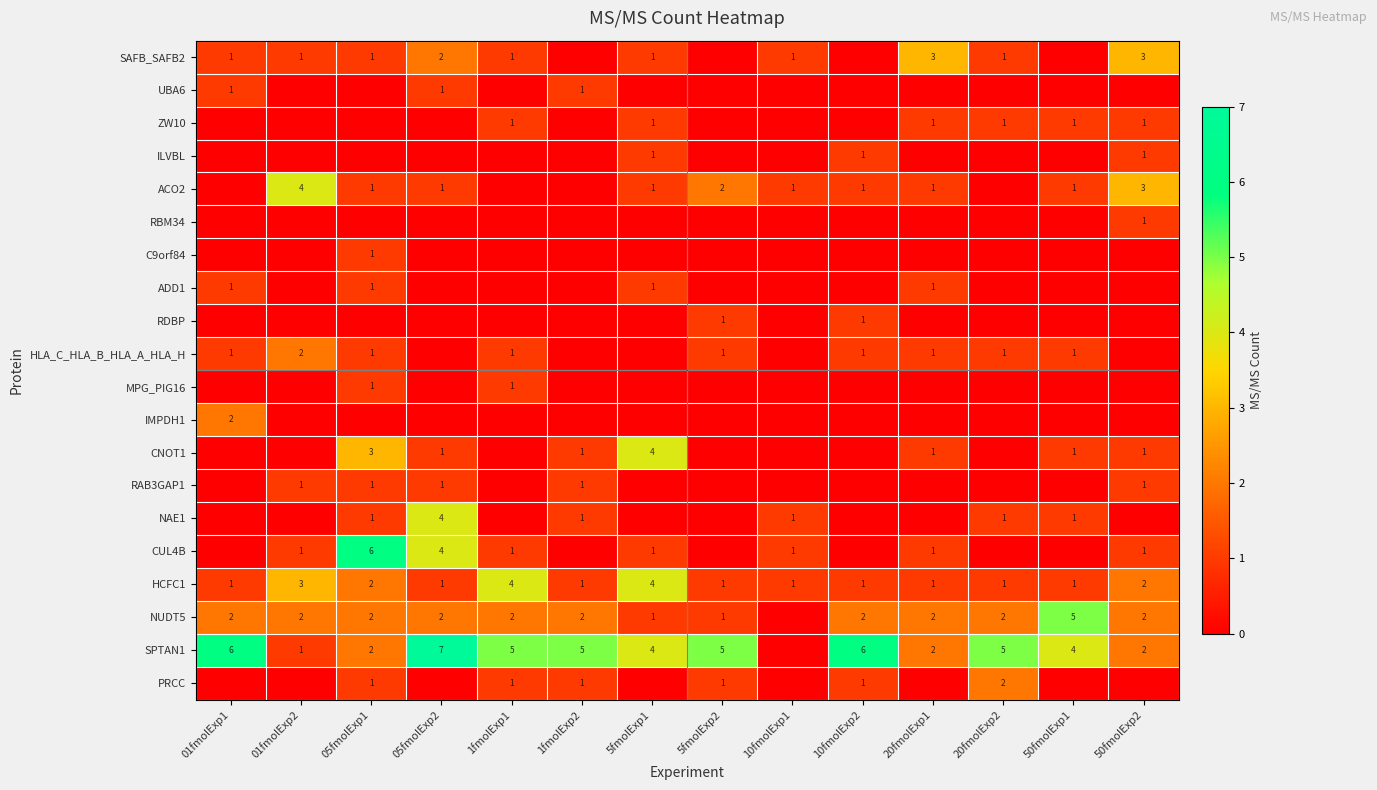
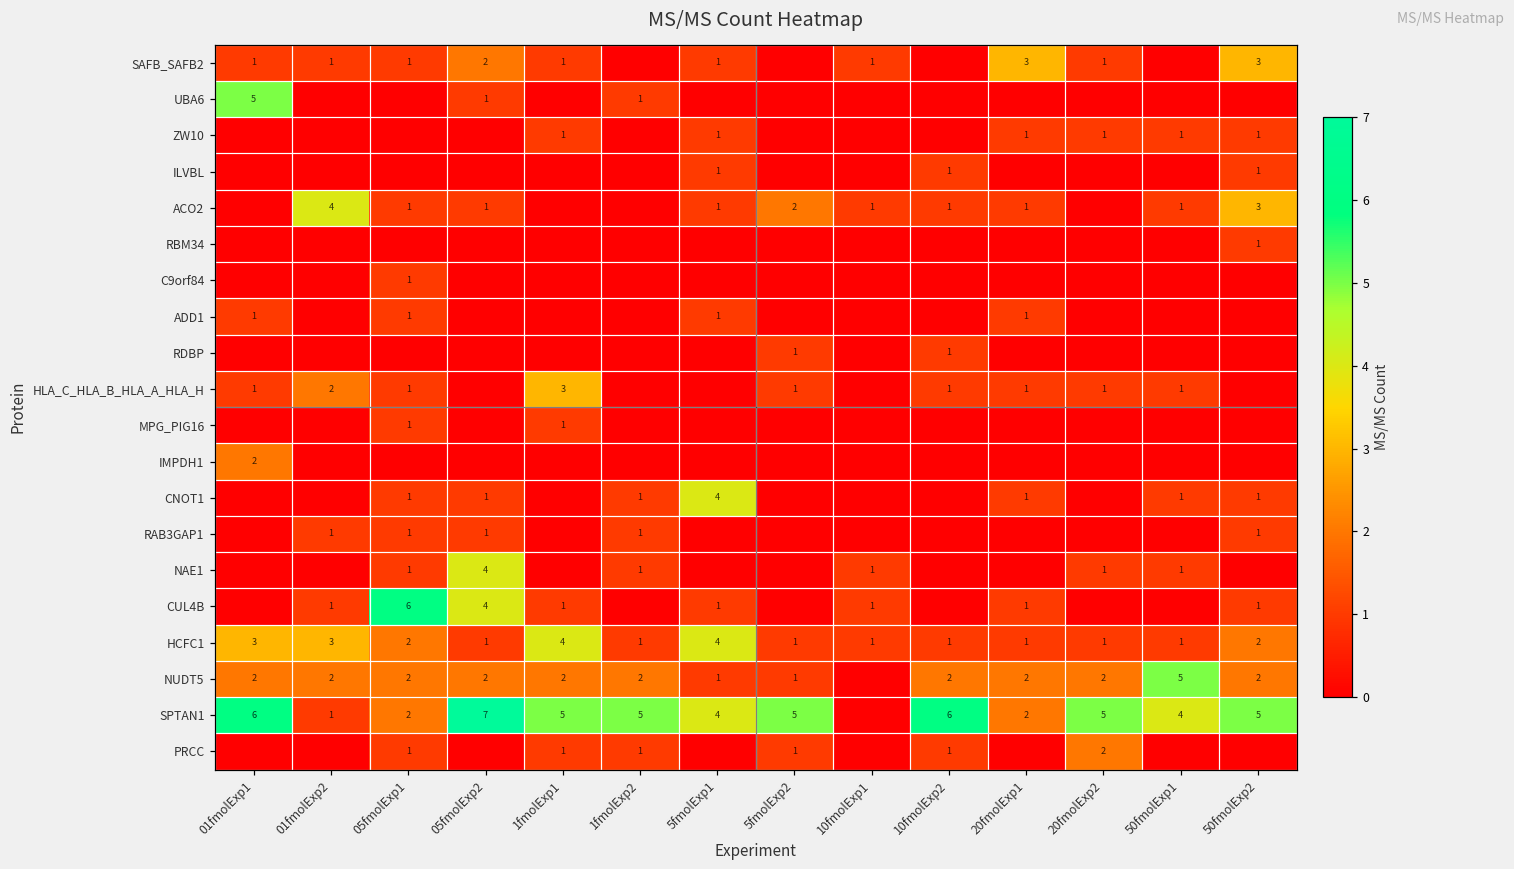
UBA6, 01fmolExp1: 1 -> 5
HLA_C_HLA_B_HLA_A_HLA_H, 1fmolExp1: 1 -> 3
CNOT1, 05fmolExp1: 3 -> 1
HCFC1, 01fmolExp1: 1 -> 3
SPTAN1, 50fmolExp2: 2 -> 5
